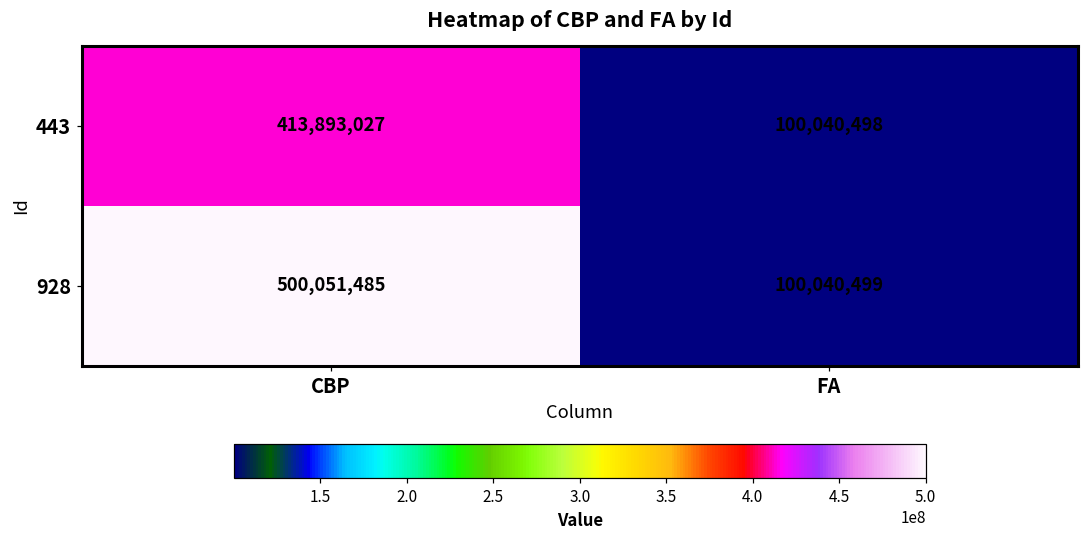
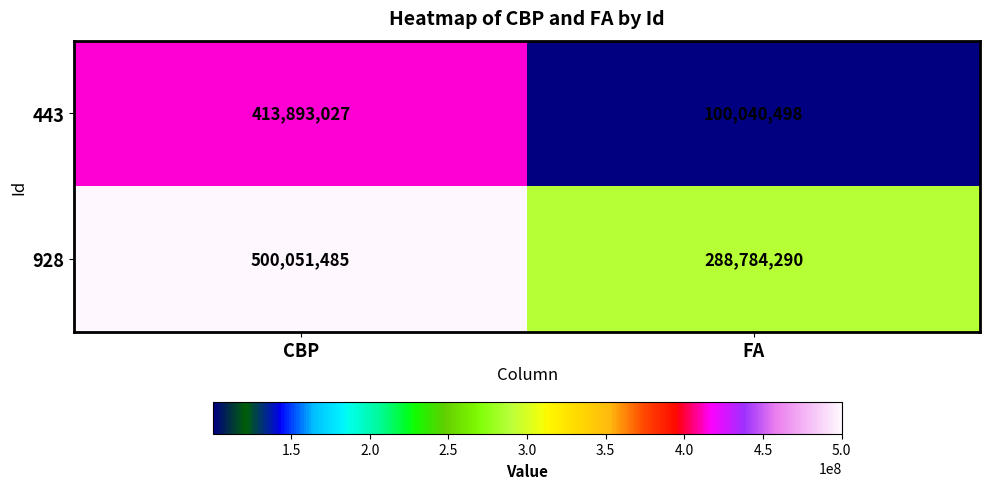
928, FA: 100,040,499 -> 288,784,290
